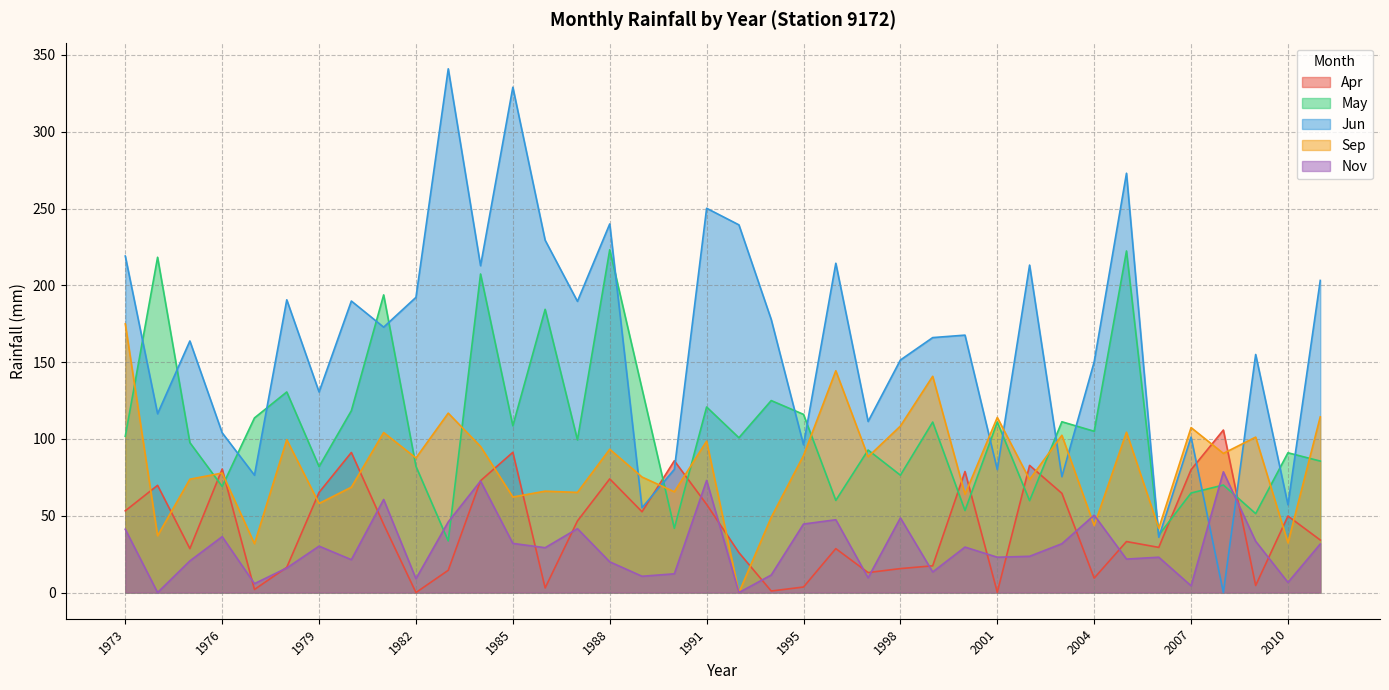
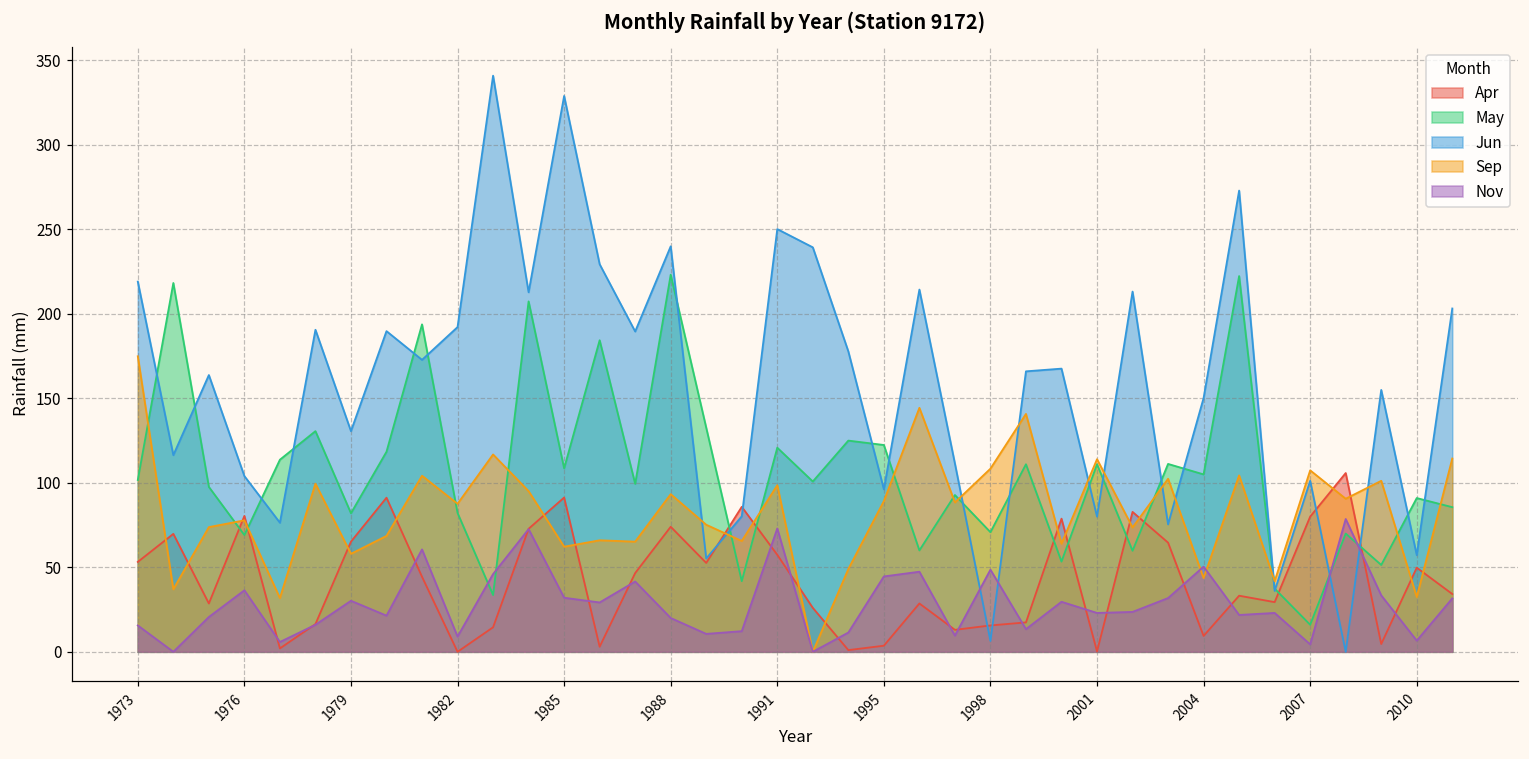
Nov, 1973: 41 -> 16
May, 1995: 116 -> 122
May, 1998: 76 -> 71
Jun, 1998: 151 -> 6
May, 2007: 65 -> 16
